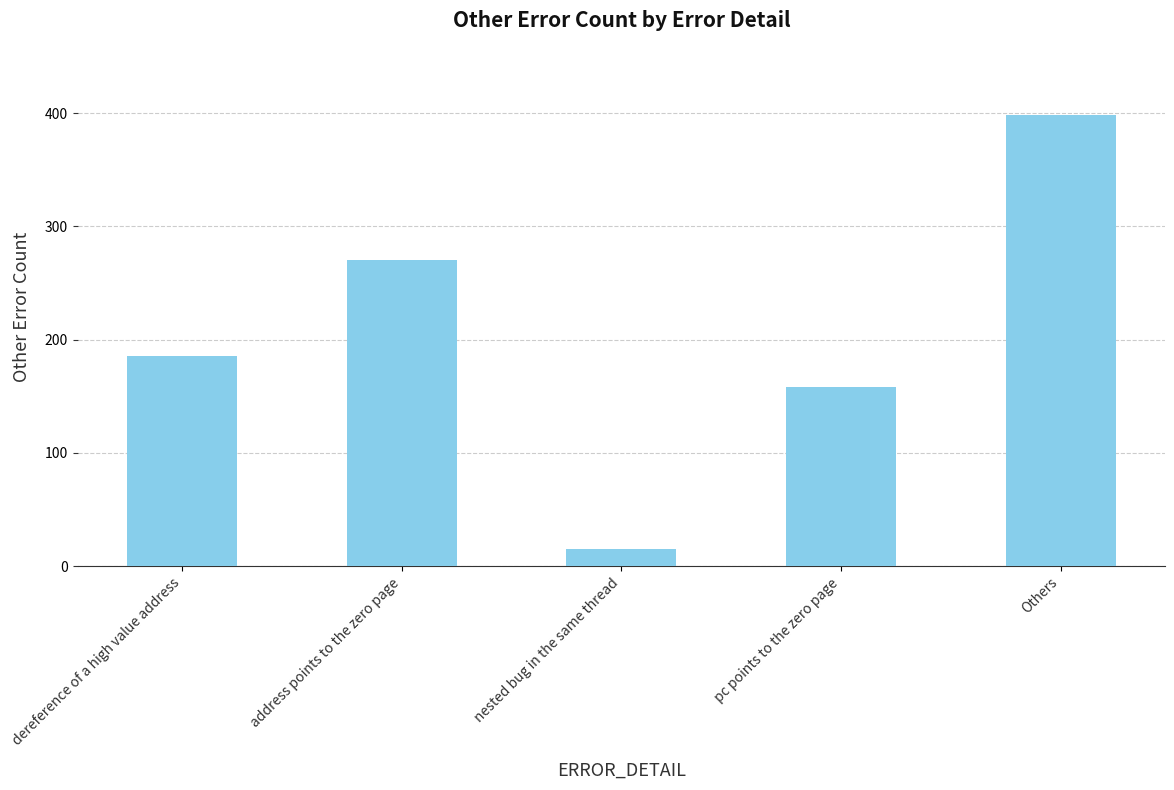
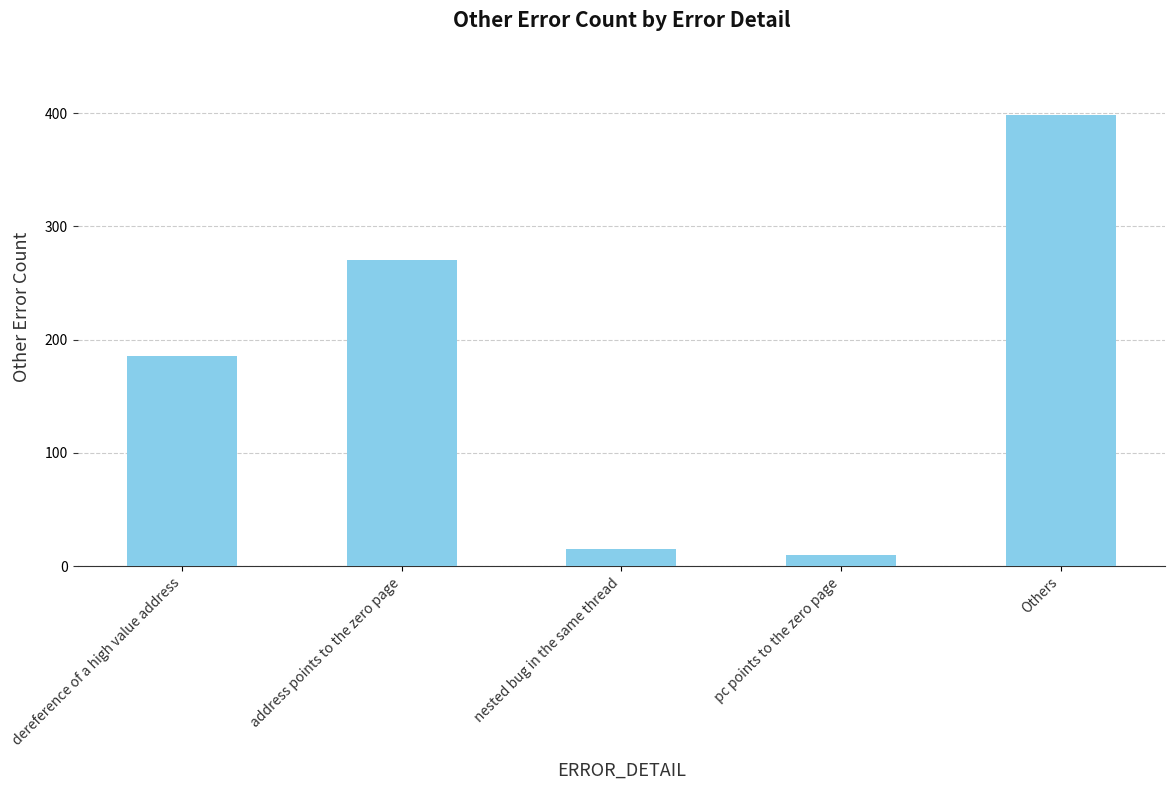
pc points to the zero page: 158 -> 10
